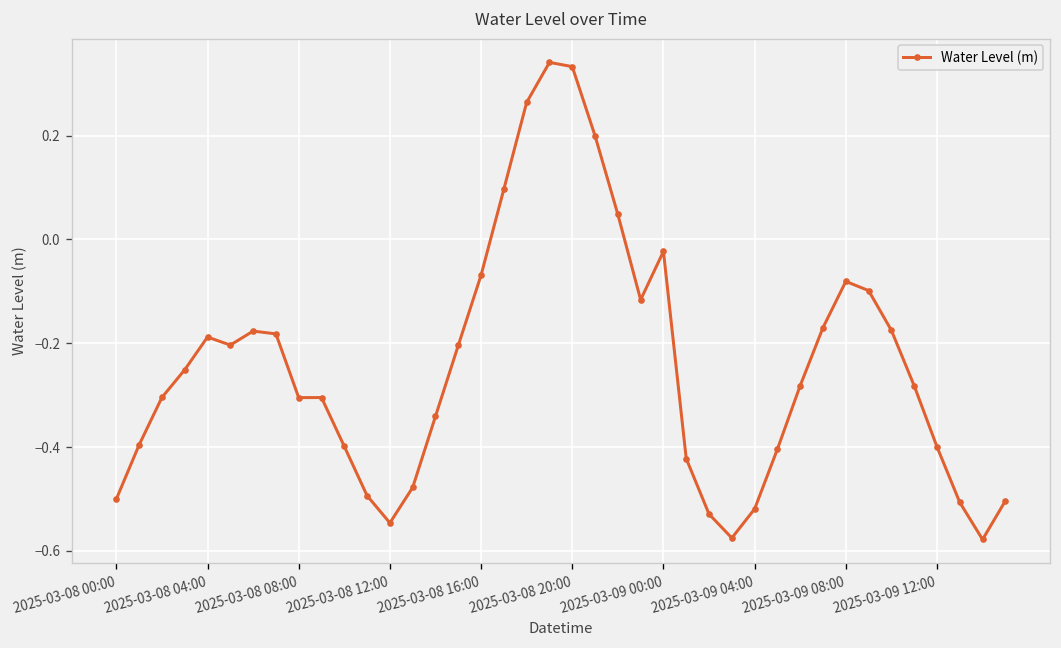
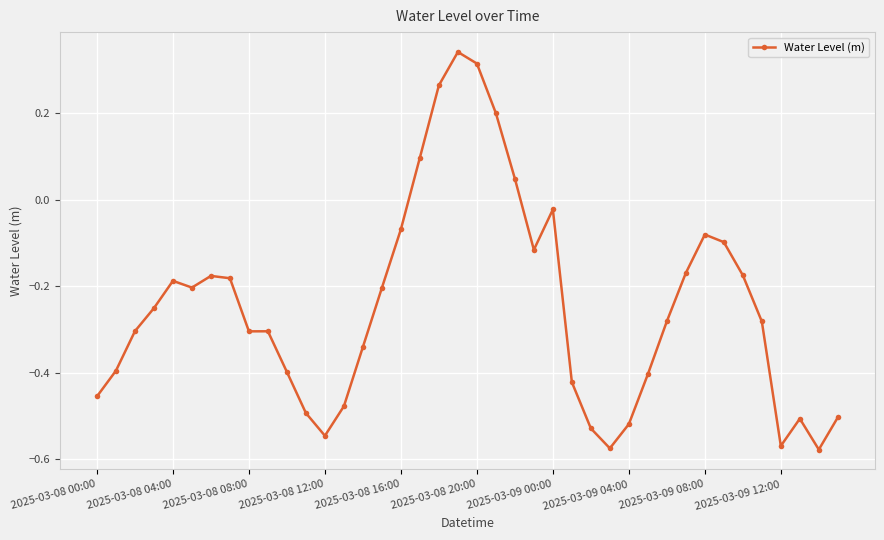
2025-03-08 00:00: -0.50 -> -0.46
2025-03-08 20:00: 0.33 -> 0.31
2025-03-09 12:00: -0.40 -> -0.57
